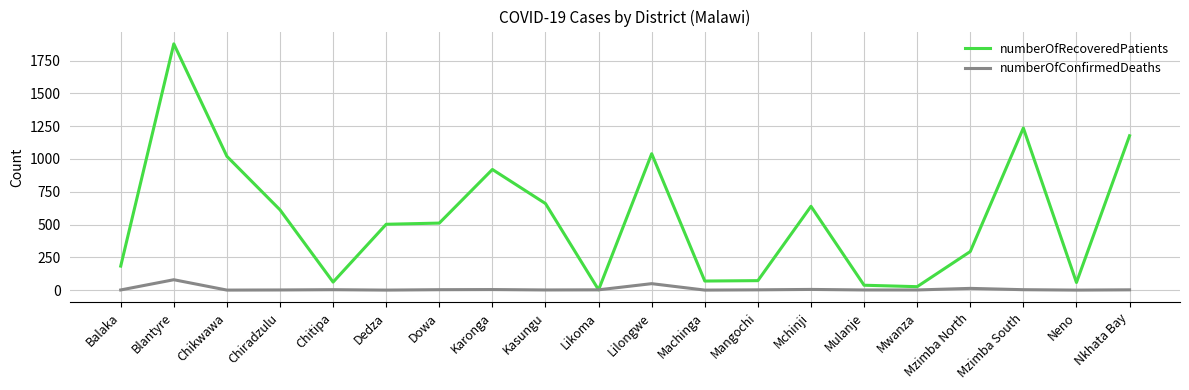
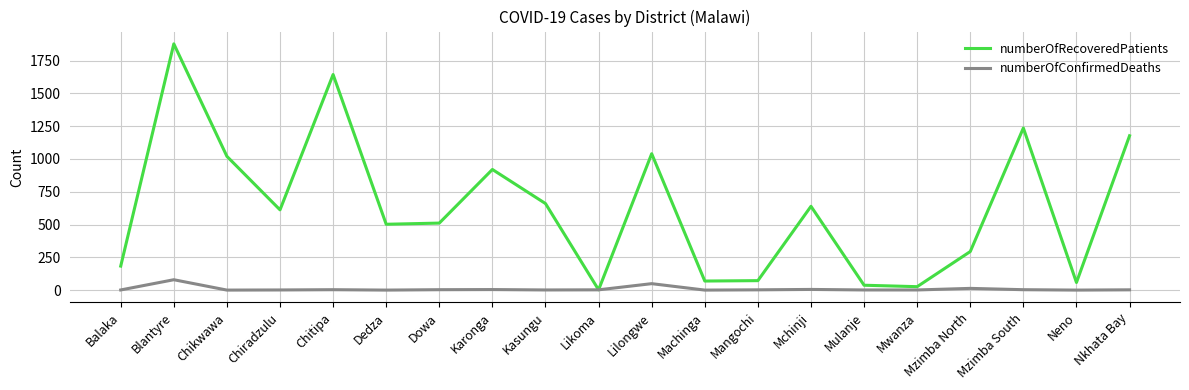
numberOfRecoveredPatients, Chitipa: 60 -> 1640
